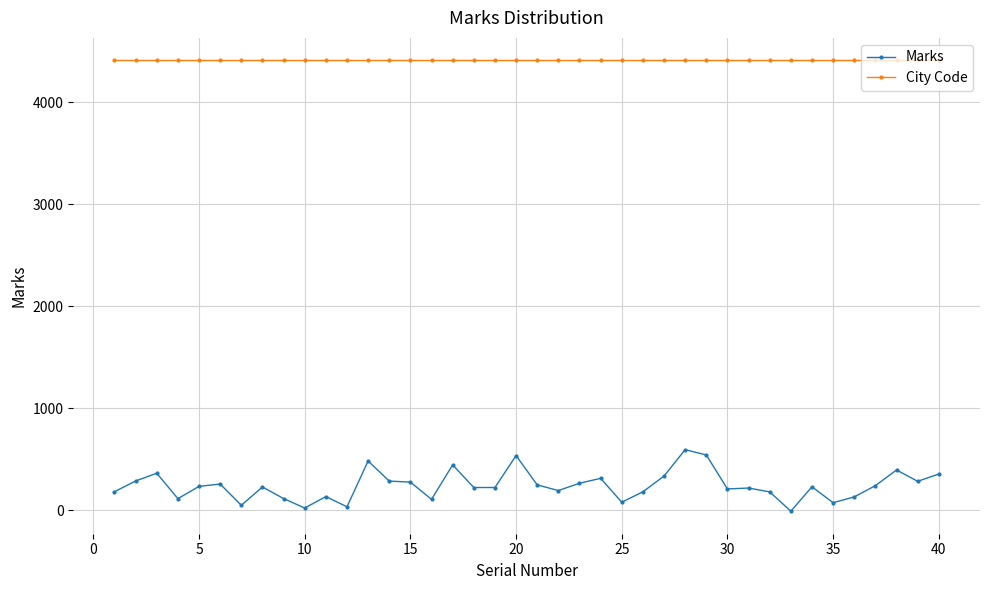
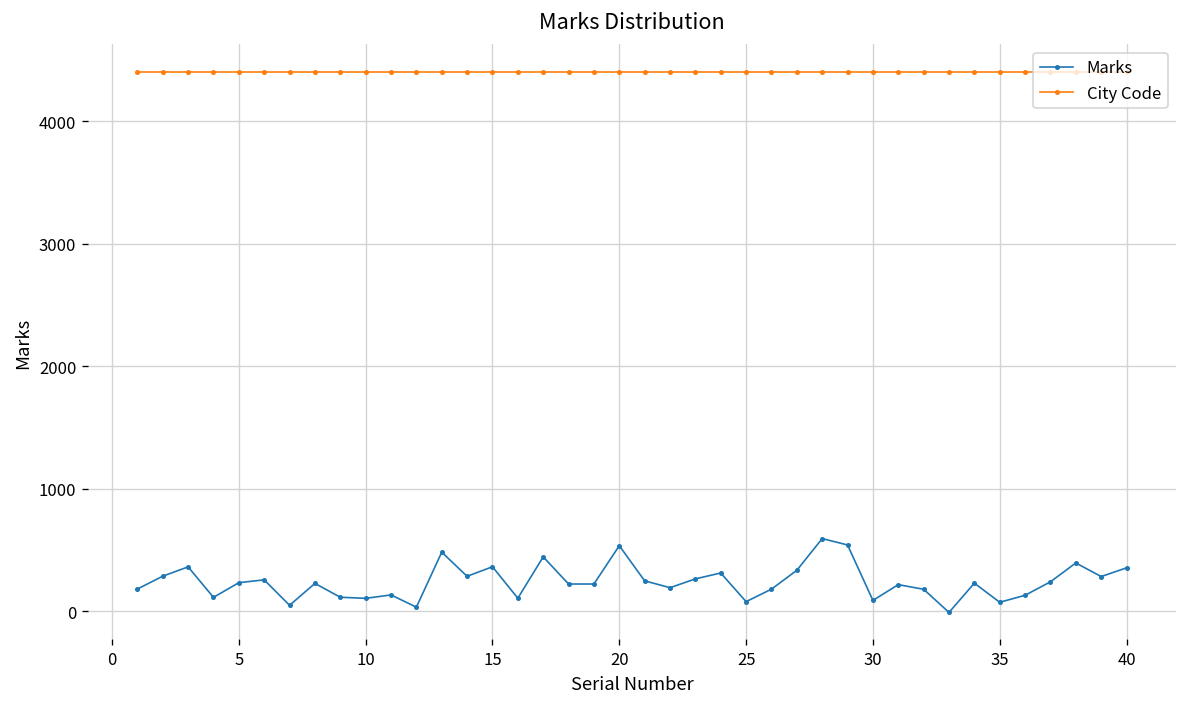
Marks, 10: 20 -> 110
Marks, 15: 280 -> 360
Marks, 30: 210 -> 90
